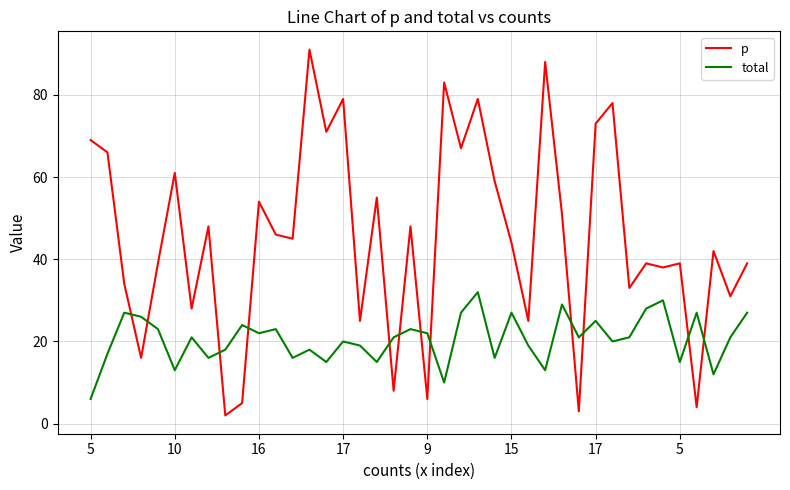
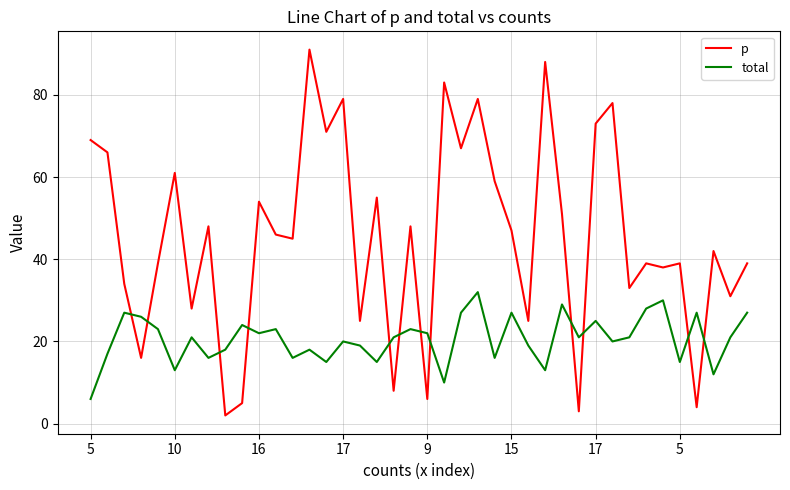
p, 15: 44 -> 47
